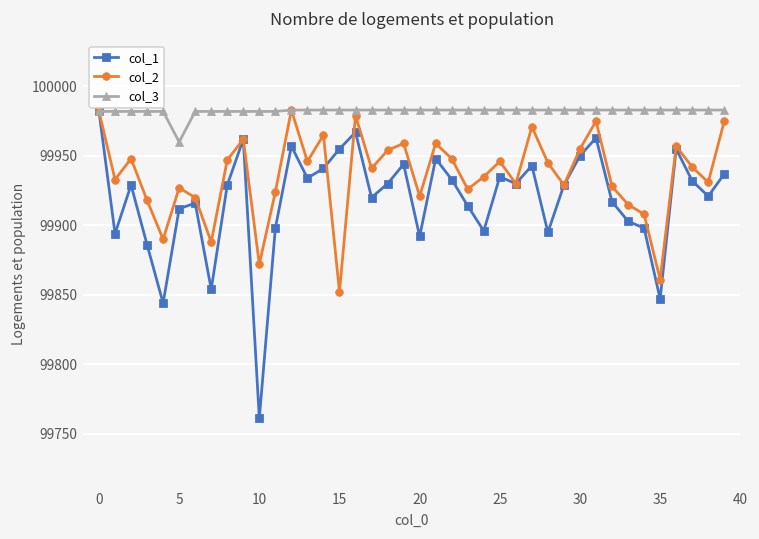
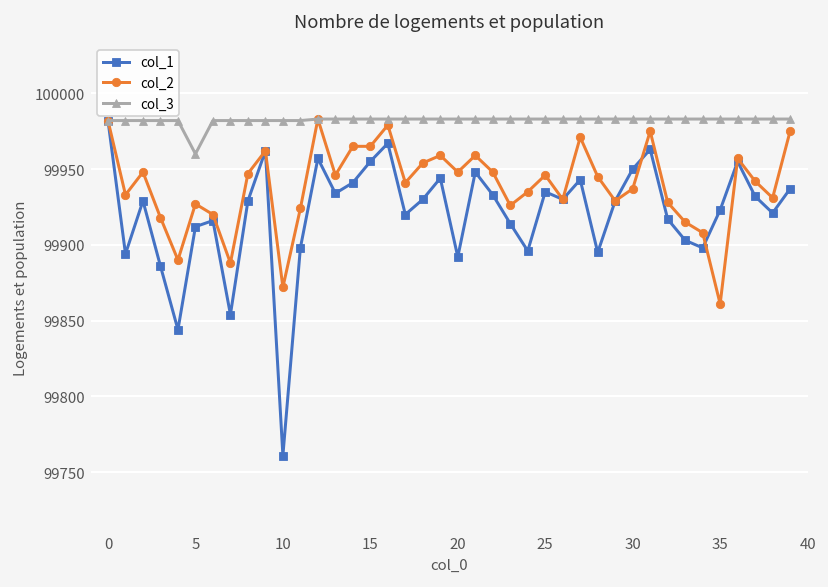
col_2, 15: 99852 -> 99965
col_2, 20: 99921 -> 99948
col_2, 30: 99955 -> 99937
col_1, 35: 99847 -> 99923
